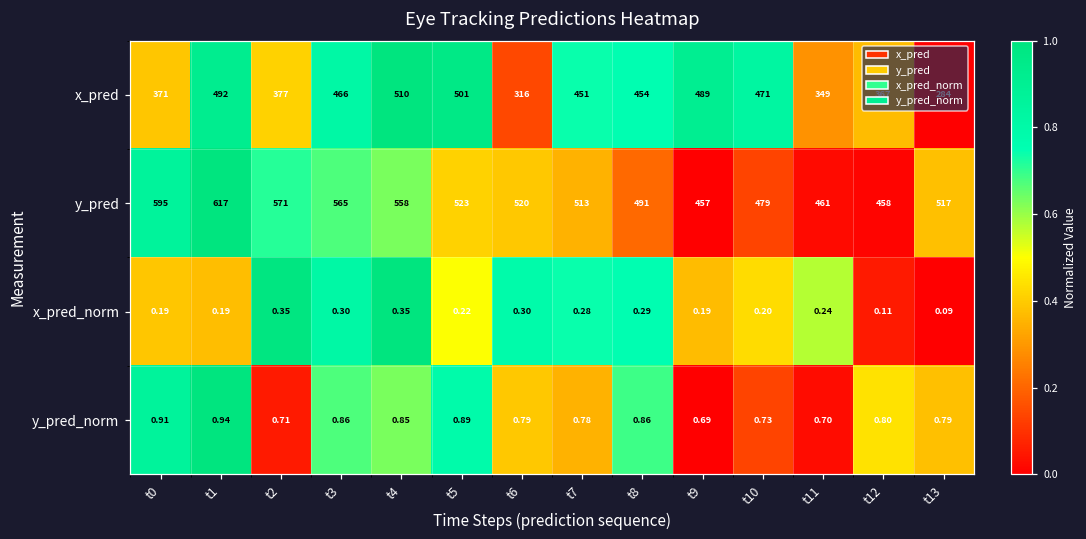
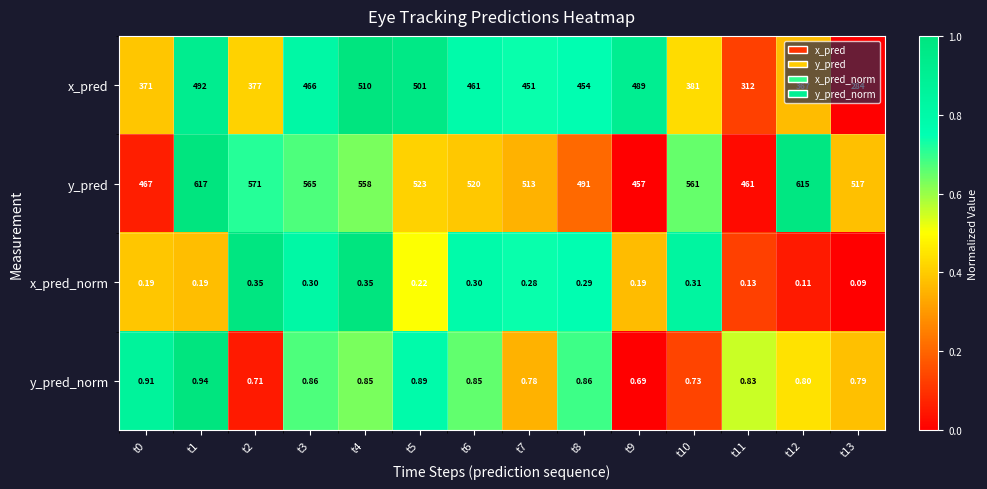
x_pred, t6: 316 -> 461
x_pred, t10: 471 -> 381
x_pred, t11: 349 -> 312
y_pred, t0: 595 -> 467
y_pred, t10: 479 -> 561
y_pred, t12: 458 -> 615
x_pred_norm, t10: 0.20 -> 0.31
x_pred_norm, t11: 0.24 -> 0.13
y_pred_norm, t6: 0.79 -> 0.85
y_pred_norm, t11: 0.70 -> 0.83
